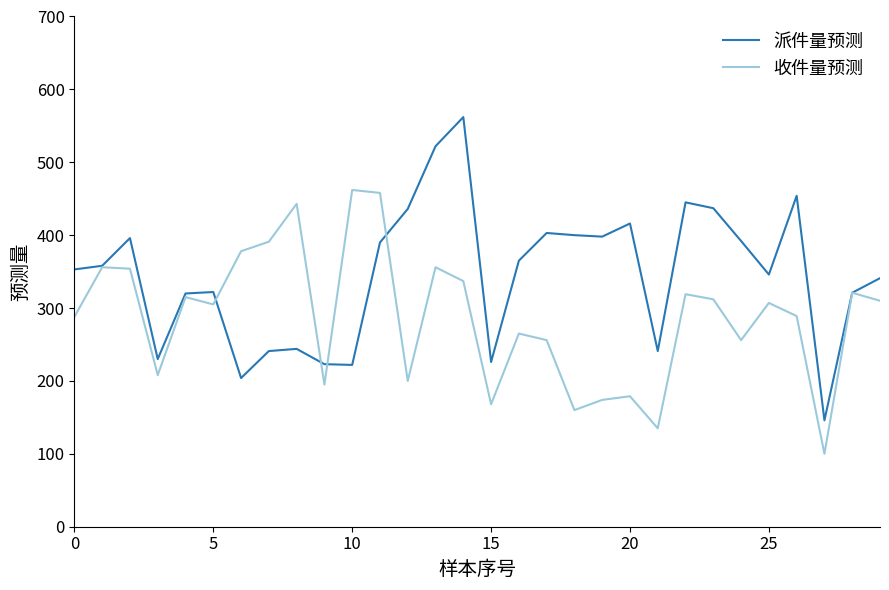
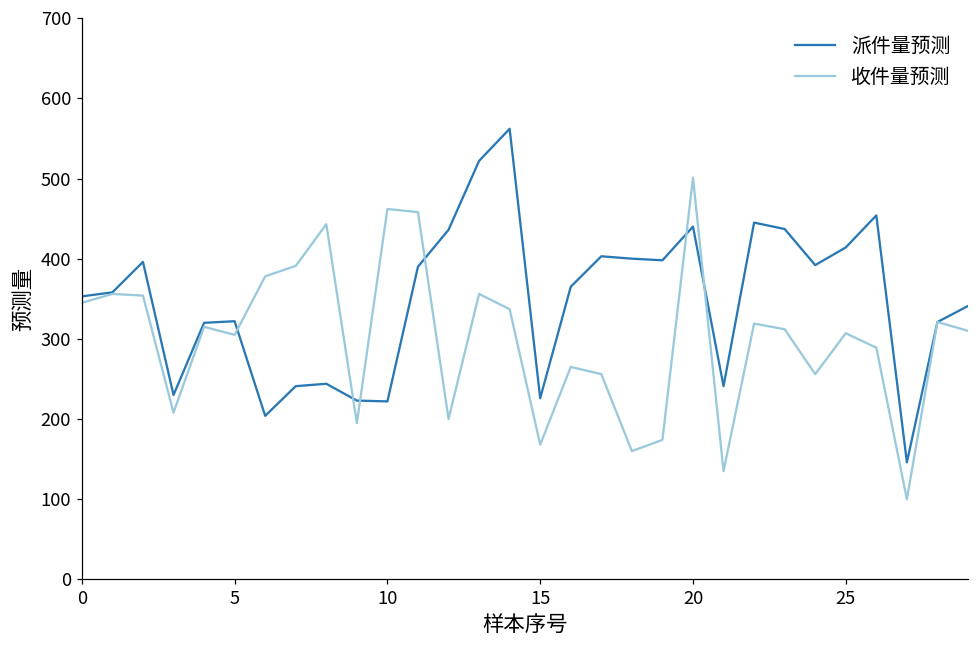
收件量预测, 0: 290 -> 350
派件量预测, 20: 420 -> 440
收件量预测, 20: 180 -> 500
派件量预测, 25: 350 -> 410
